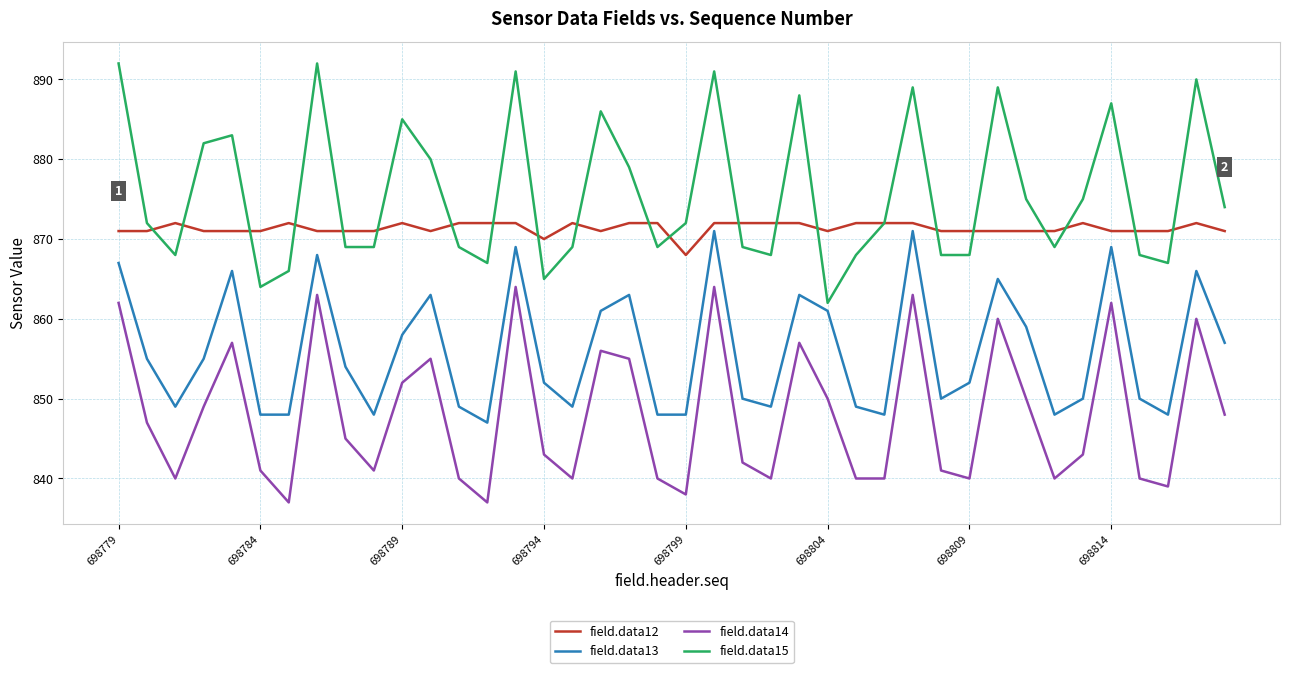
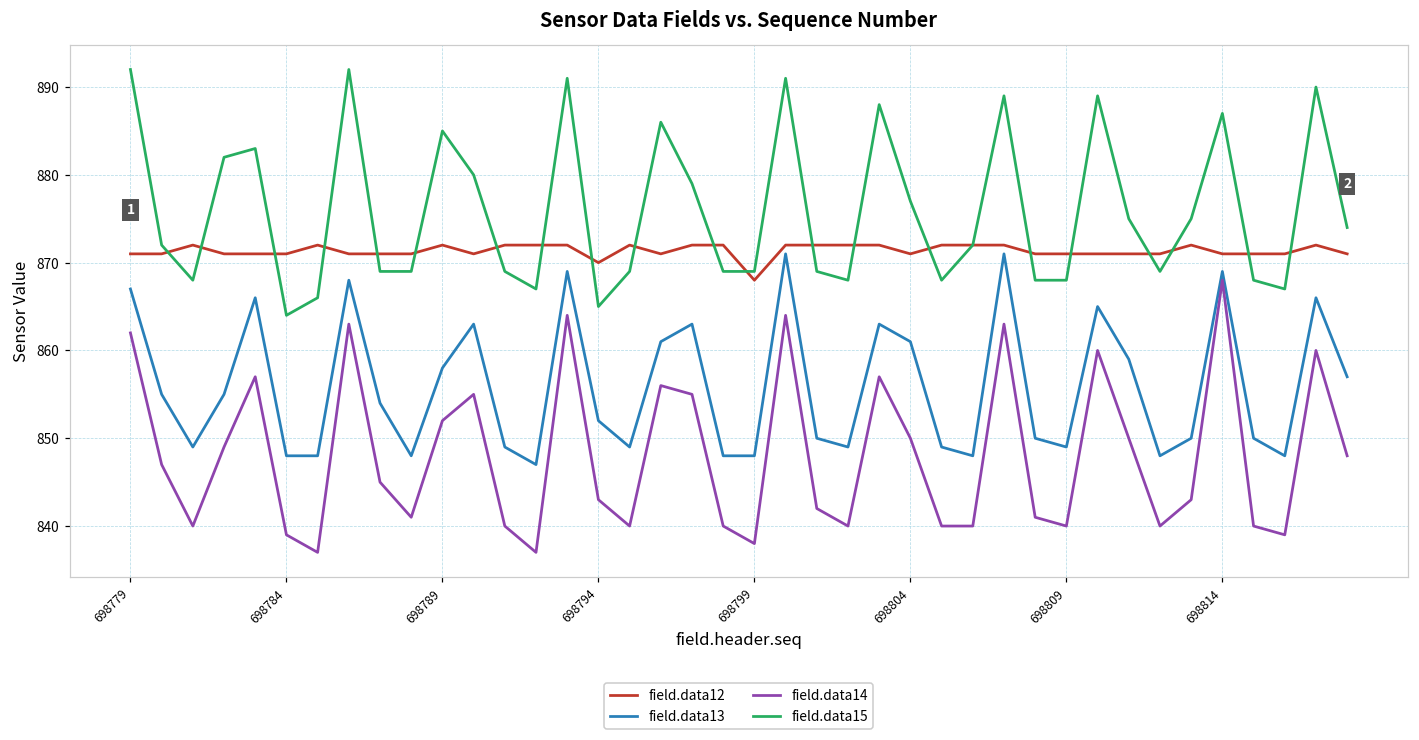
field.data14, 698784: 841 -> 839
field.data15, 698799: 872 -> 869
field.data15, 698804: 862 -> 877
field.data13, 698809: 852 -> 849
field.data14, 698814: 862 -> 868
